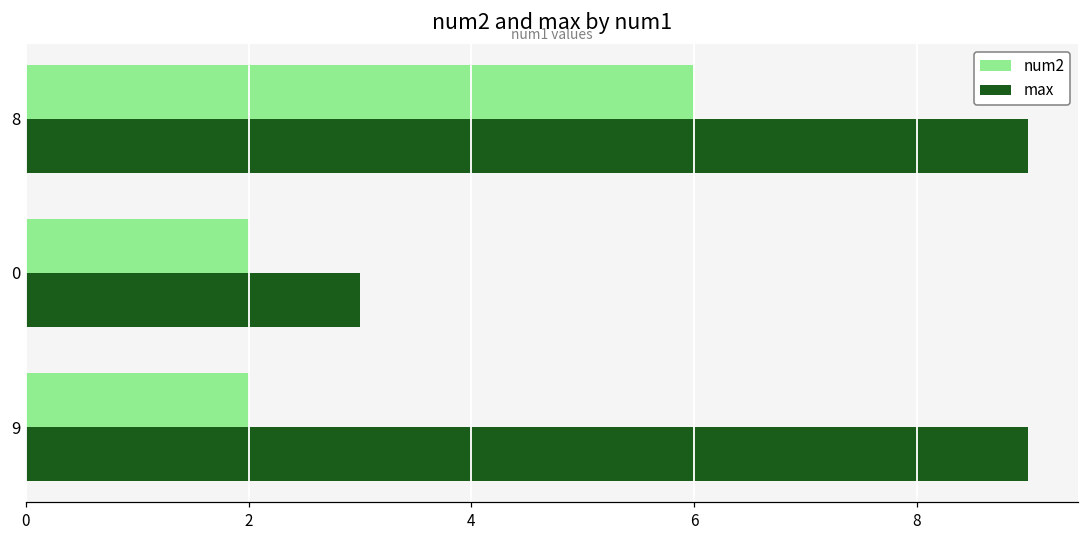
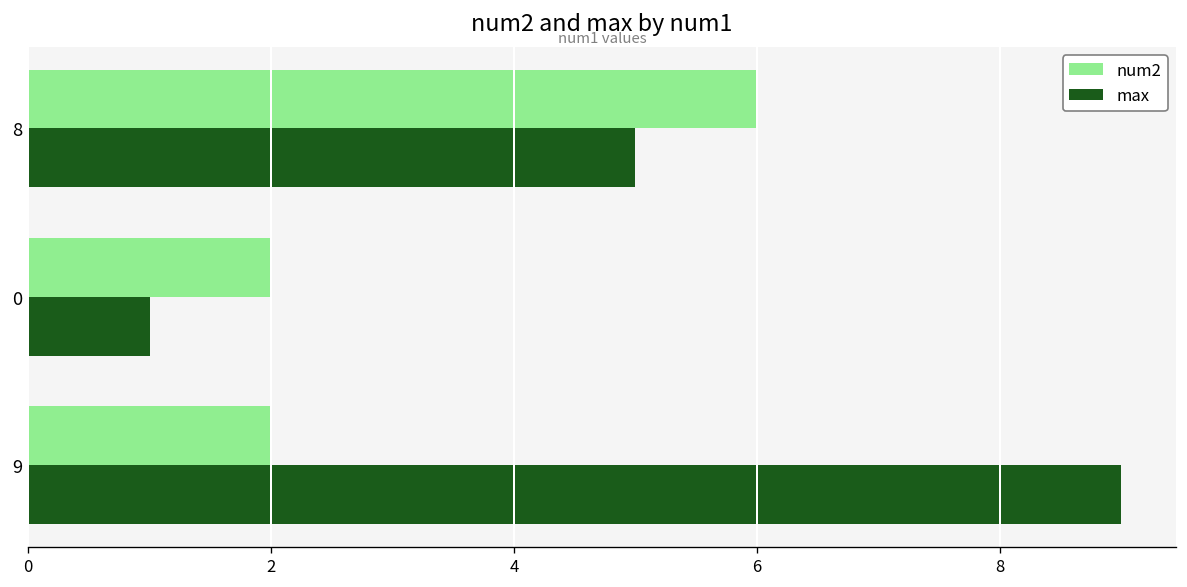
max, 8: 9 -> 5
max, 0: 3 -> 1
